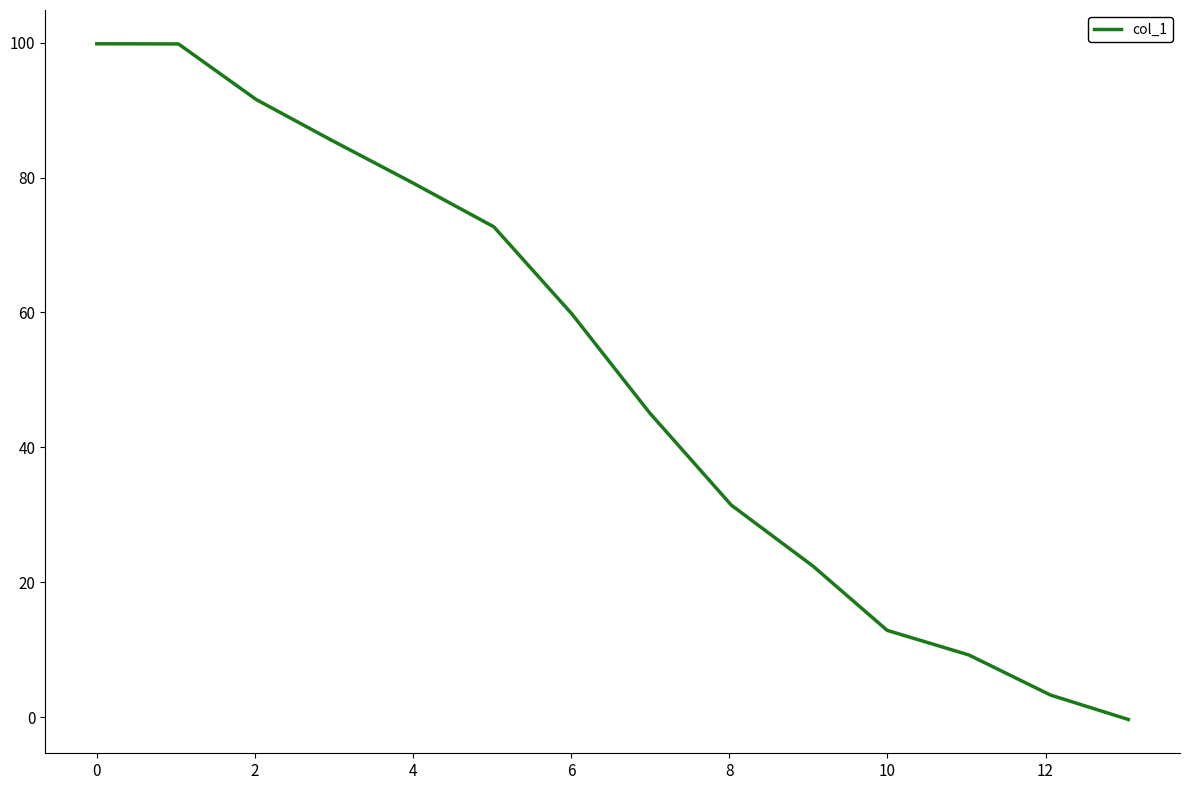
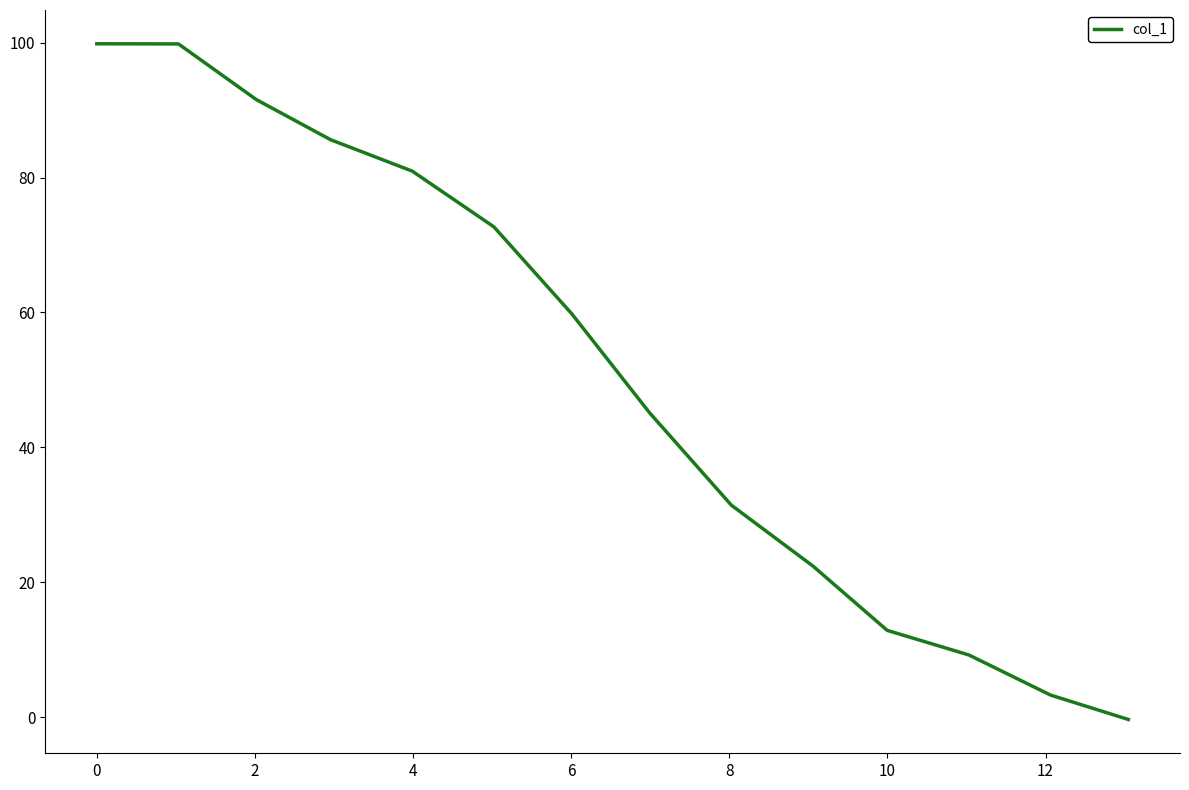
4: 79 -> 81
